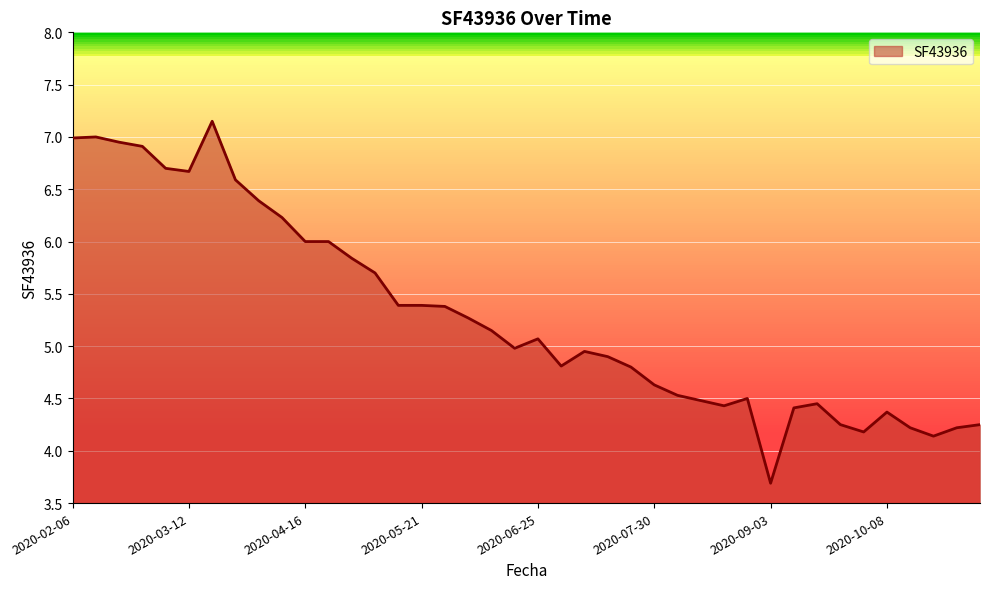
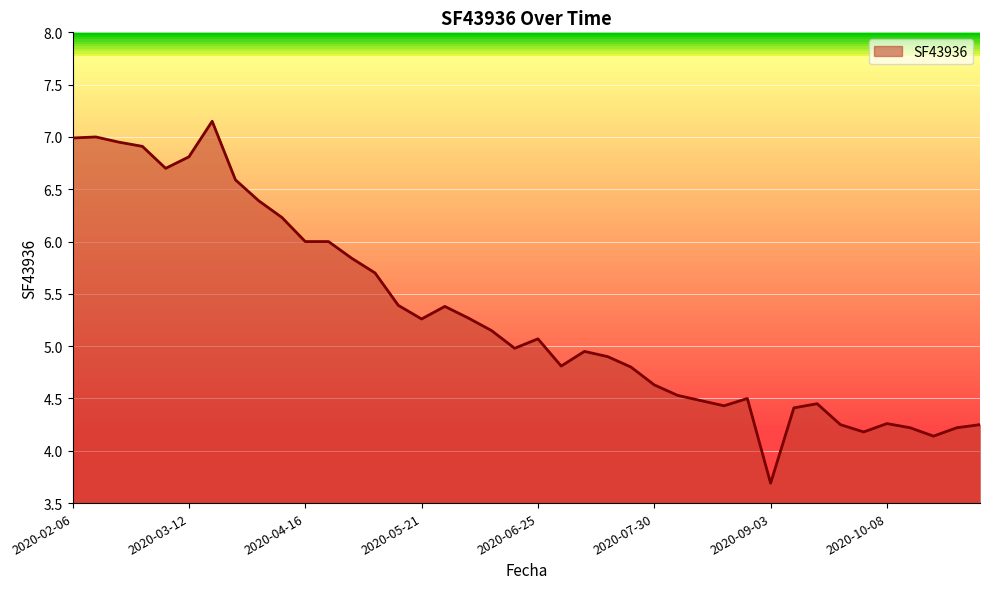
SF43936, 2020-03-12: 6.67 -> 6.81
SF43936, 2020-05-21: 5.39 -> 5.26
SF43936, 2020-10-08: 4.37 -> 4.26
